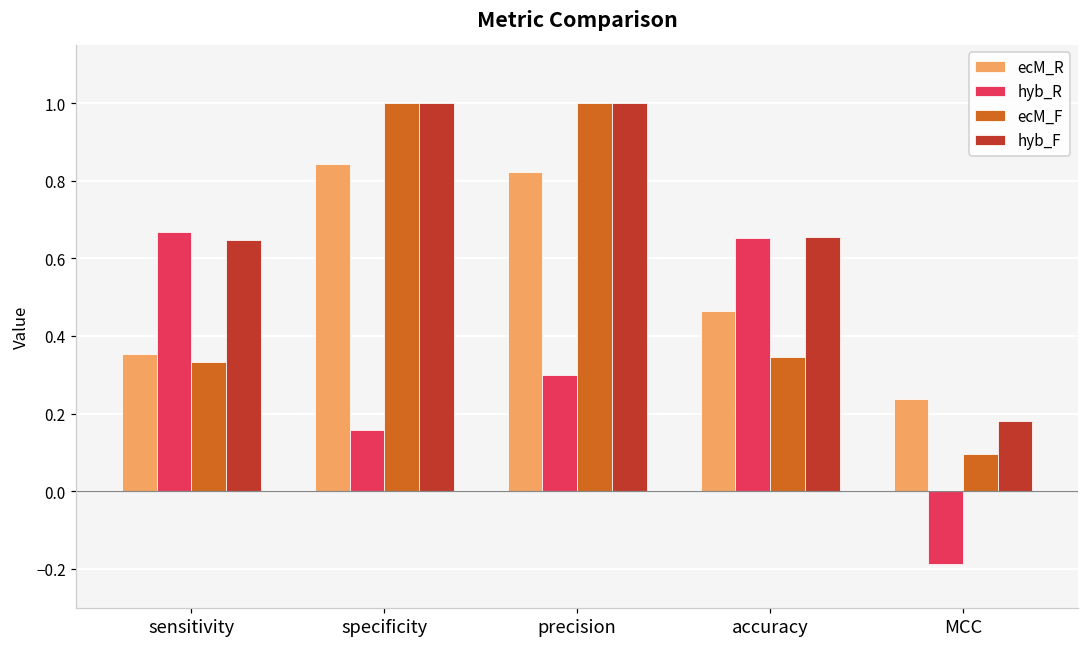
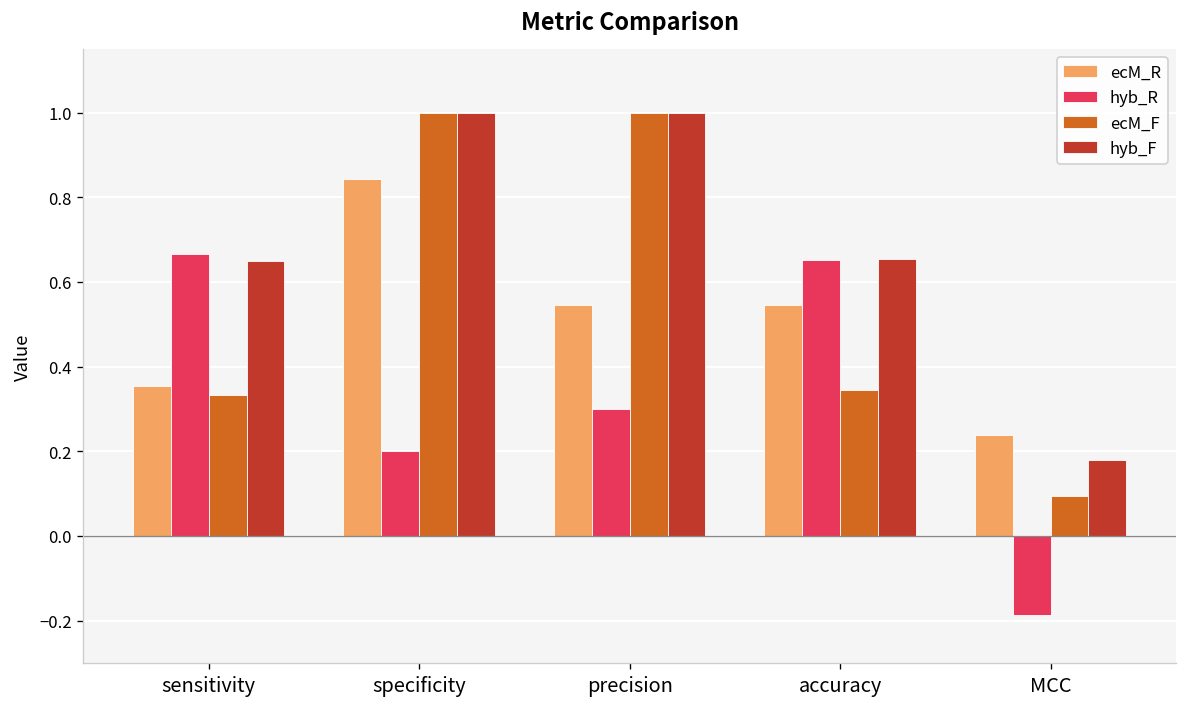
hyb_R, specificity: 0.16 -> 0.20
ecM_R, precision: 0.82 -> 0.55
ecM_R, accuracy: 0.46 -> 0.55
